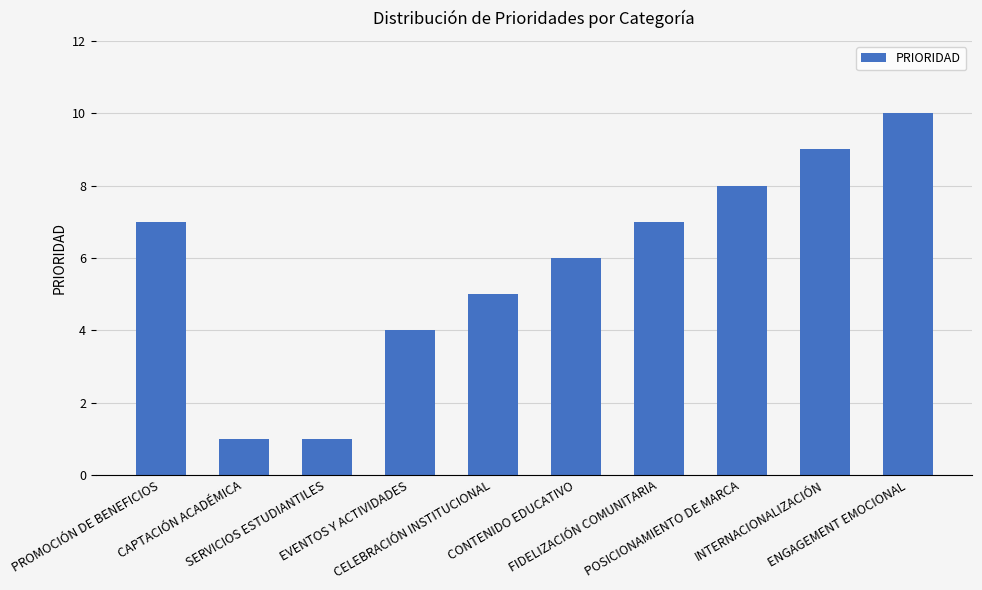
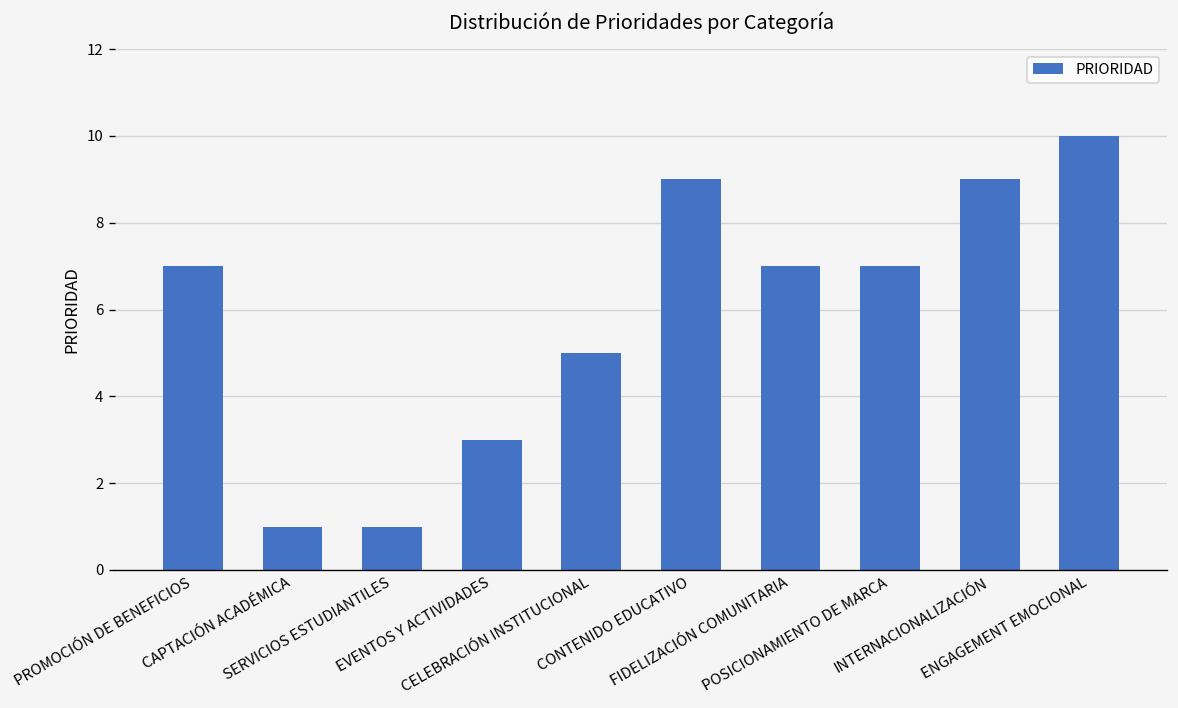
EVENTOS Y ACTIVIDADES: 4 -> 3
CONTENIDO EDUCATIVO: 6 -> 9
POSICIONAMIENTO DE MARCA: 8 -> 7
